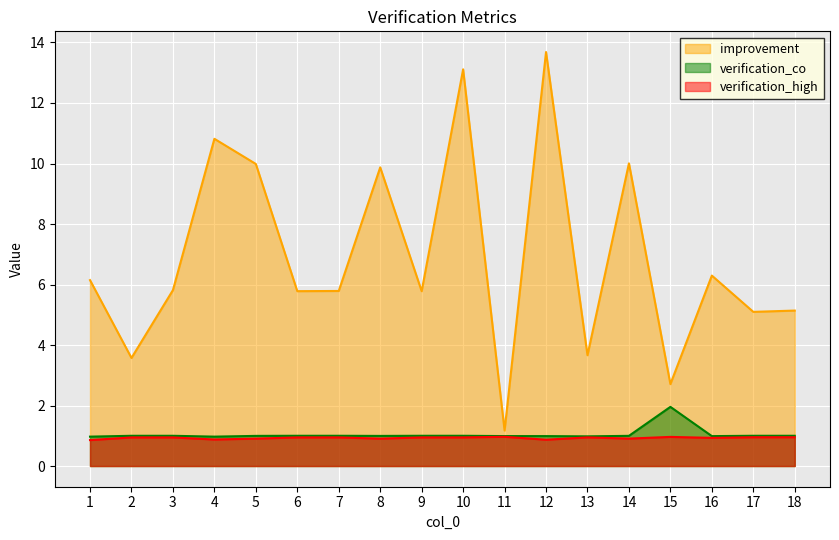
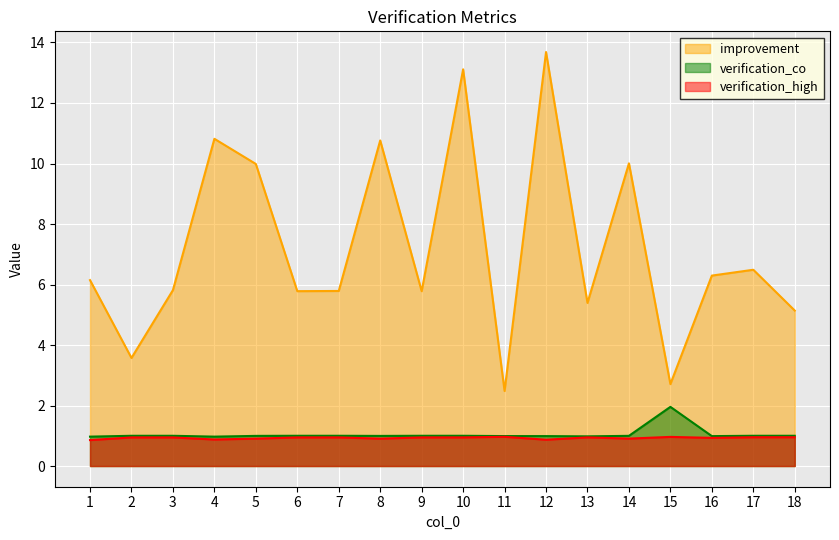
improvement, 8: 9.9 -> 10.8
improvement, 11: 1.2 -> 2.5
improvement, 13: 3.7 -> 5.4
improvement, 17: 5.1 -> 6.5
